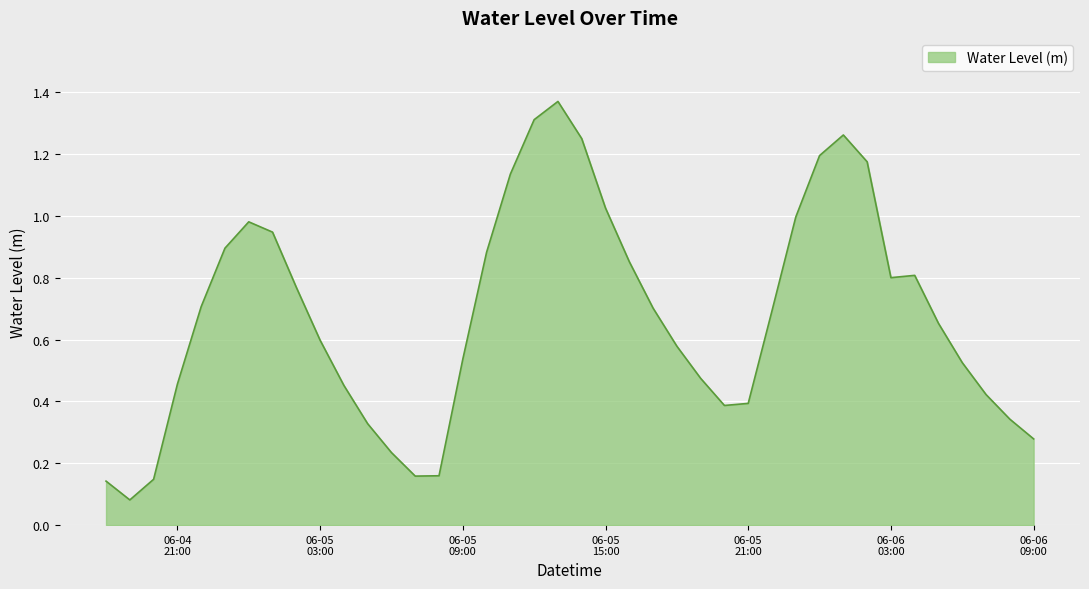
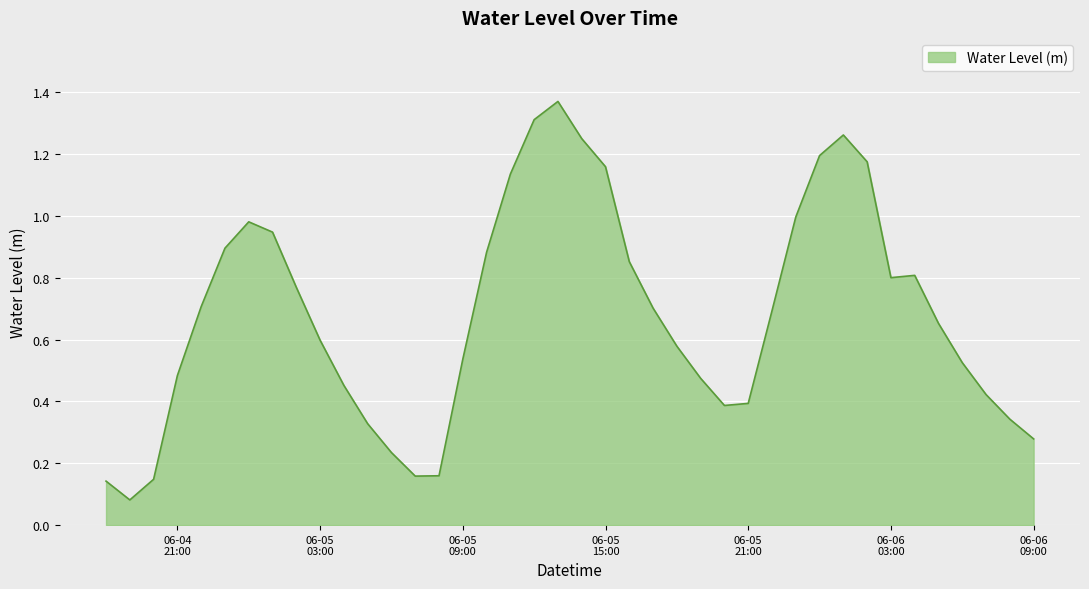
06-04 21:00: 0.46 -> 0.48
06-05 15:00: 1.02 -> 1.16
